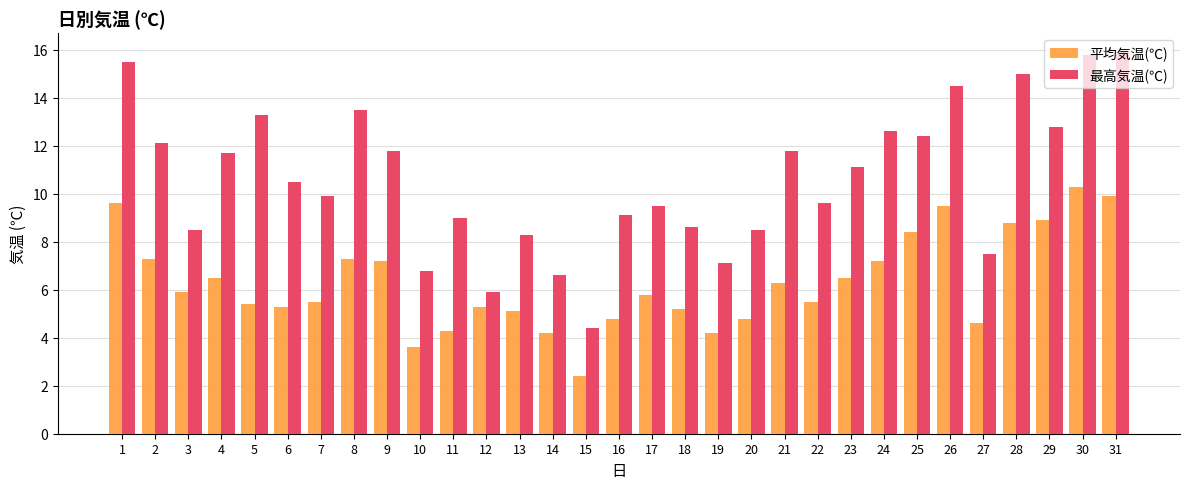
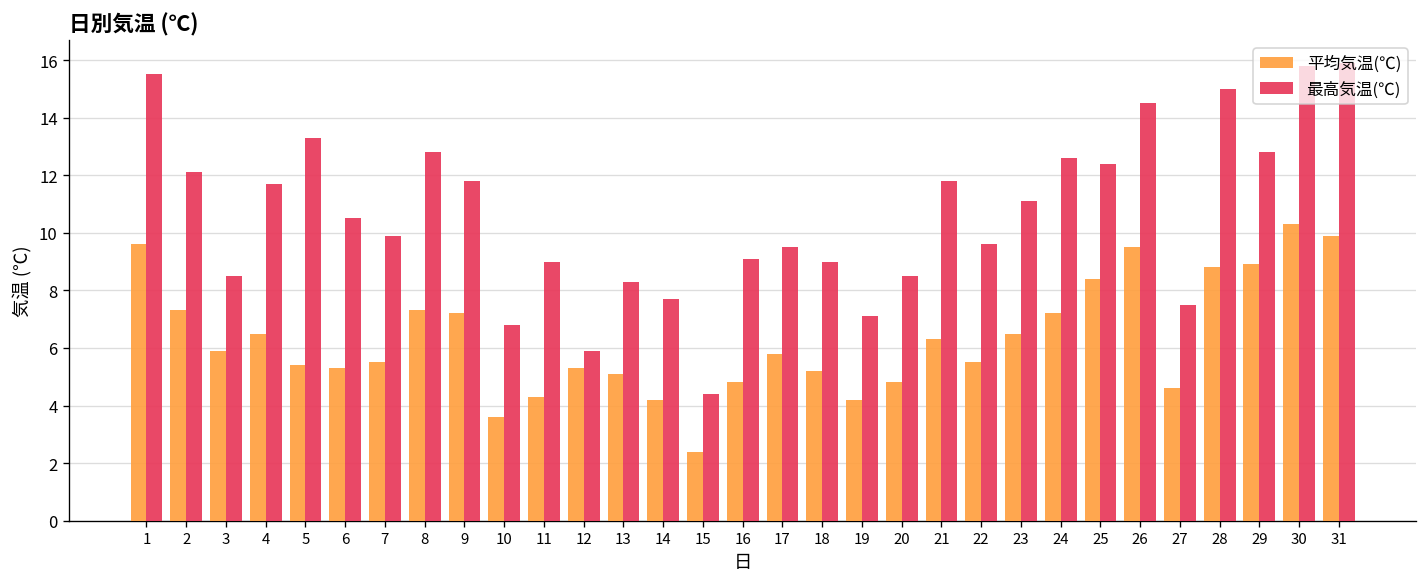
最高気温(℃), 8: 13.5 -> 12.8
最高気温(℃), 14: 6.6 -> 7.7
最高気温(℃), 18: 8.6 -> 9.0
